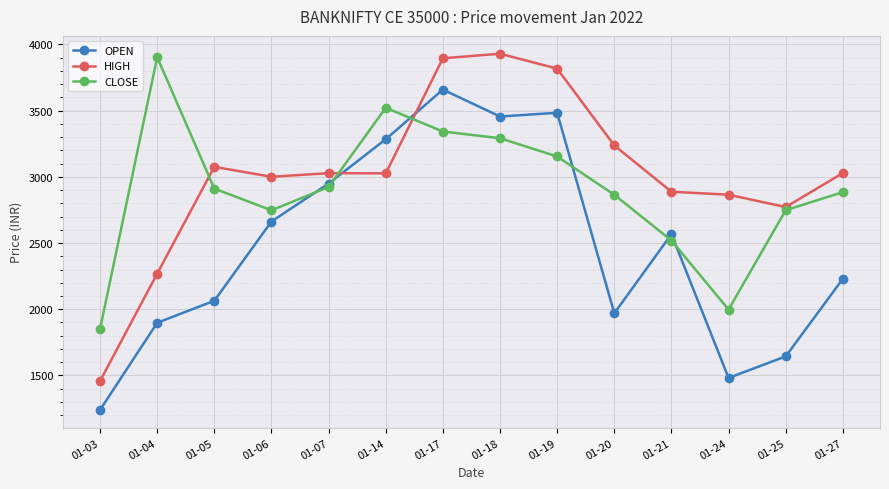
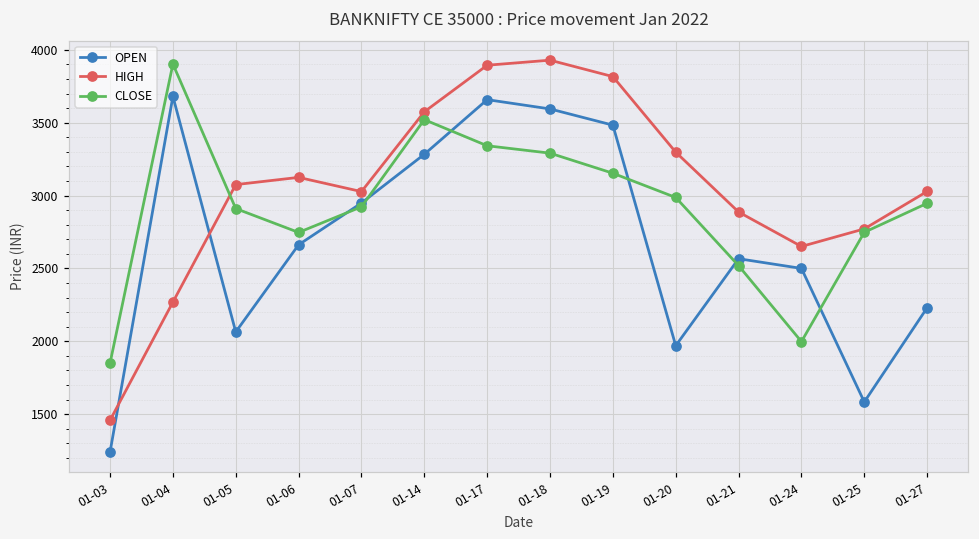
OPEN, 01-04: 1900 -> 3680
HIGH, 01-06: 3000 -> 3120
HIGH, 01-14: 3030 -> 3570
OPEN, 01-18: 3460 -> 3590
HIGH, 01-20: 3240 -> 3300
CLOSE, 01-20: 2860 -> 2990
OPEN, 01-24: 1480 -> 2500
HIGH, 01-24: 2860 -> 2650
OPEN, 01-25: 1640 -> 1580
CLOSE, 01-27: 2880 -> 2950
